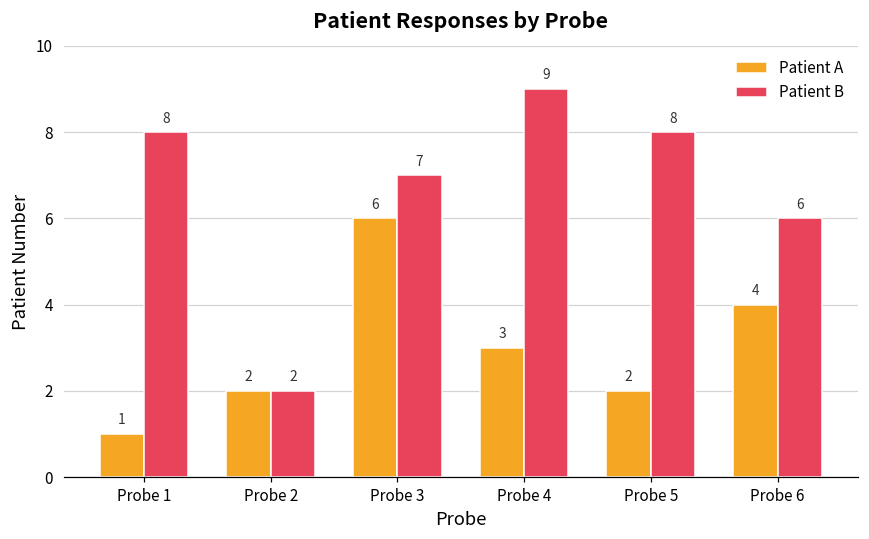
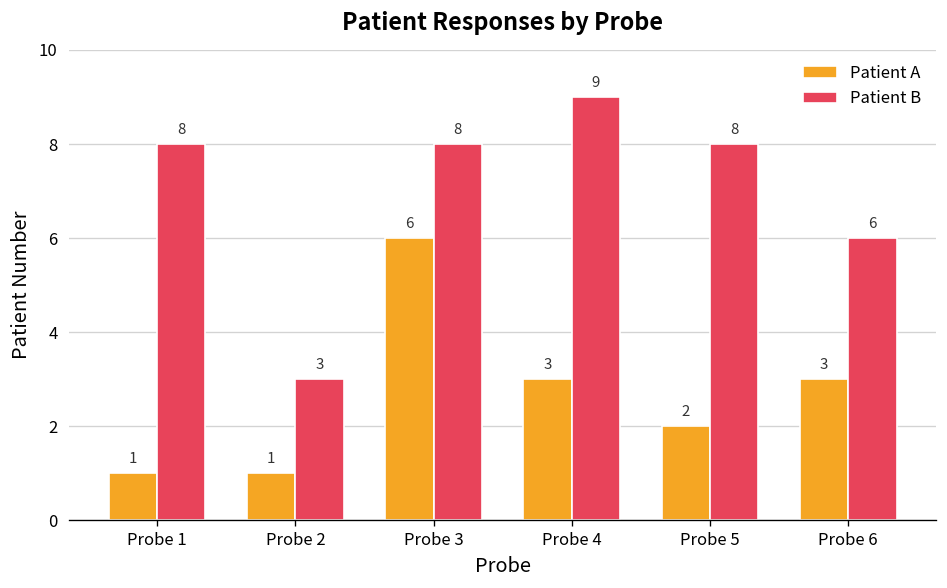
Patient A, Probe 2: 2 -> 1
Patient B, Probe 2: 2 -> 3
Patient B, Probe 3: 7 -> 8
Patient A, Probe 6: 4 -> 3
